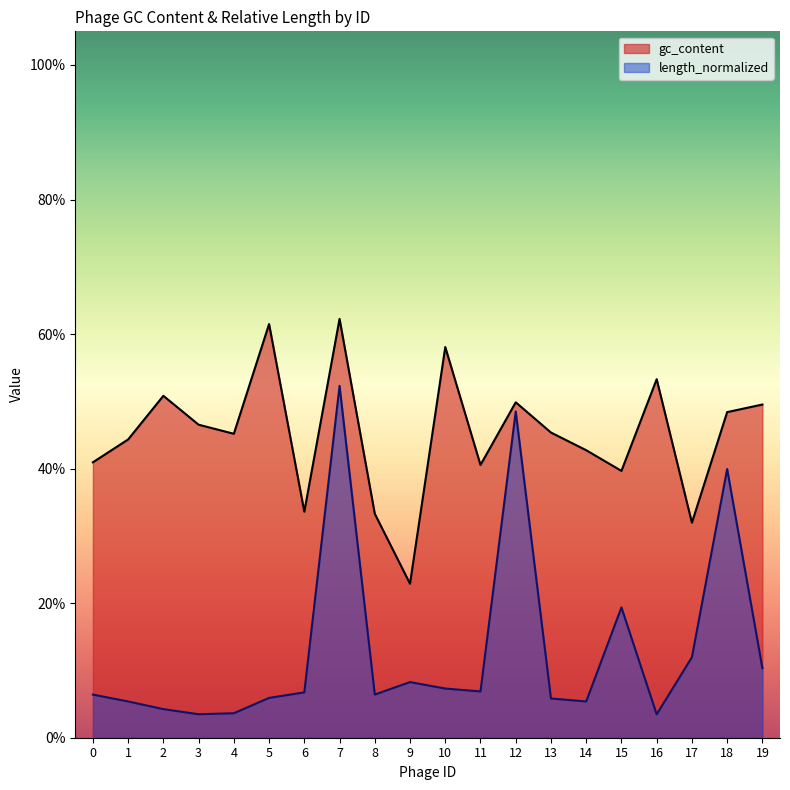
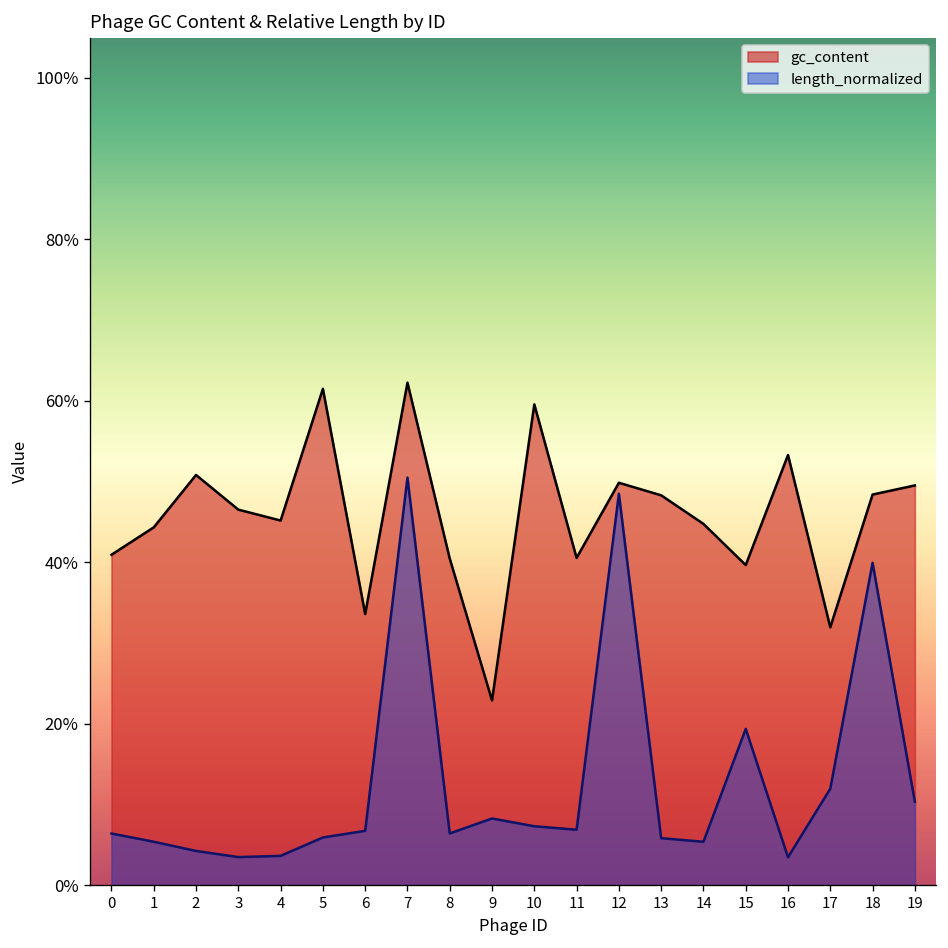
length_normalized, 7: 52% -> 51%
gc_content, 8: 33% -> 40%
gc_content, 10: 58% -> 60%
gc_content, 13: 45% -> 48%
gc_content, 14: 43% -> 45%
